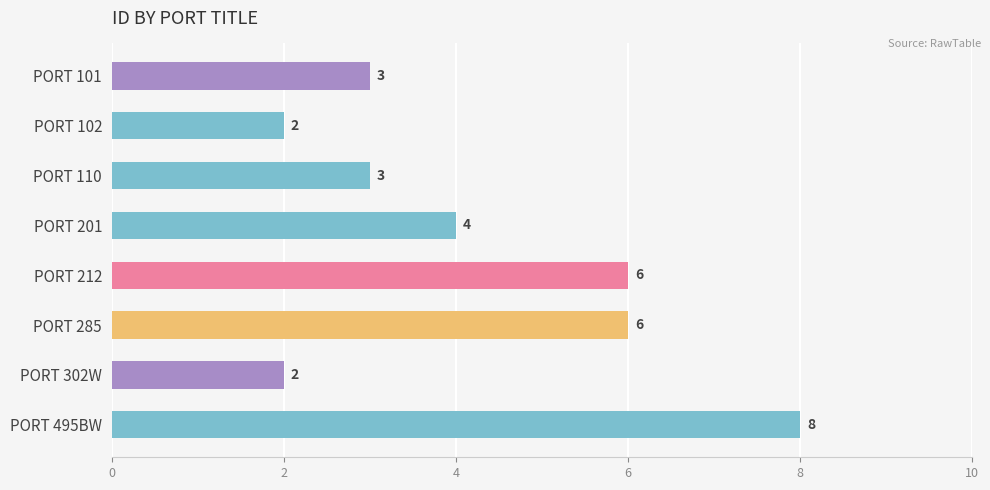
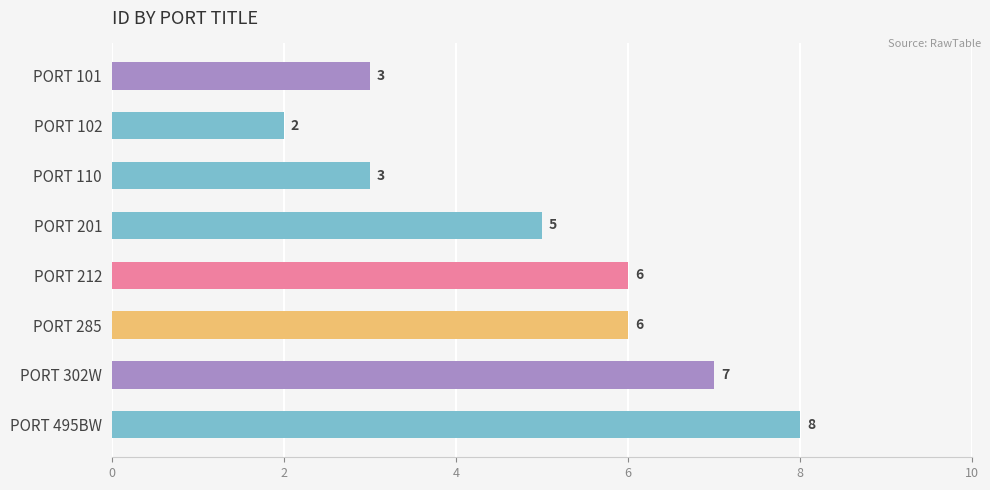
PORT 201: 4 -> 5
PORT 302W: 2 -> 7
